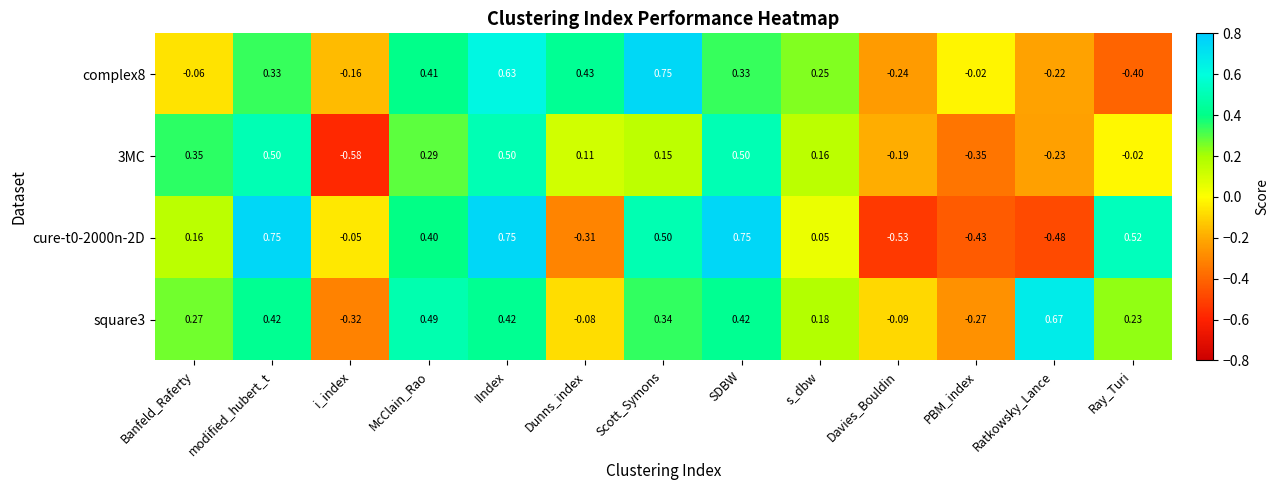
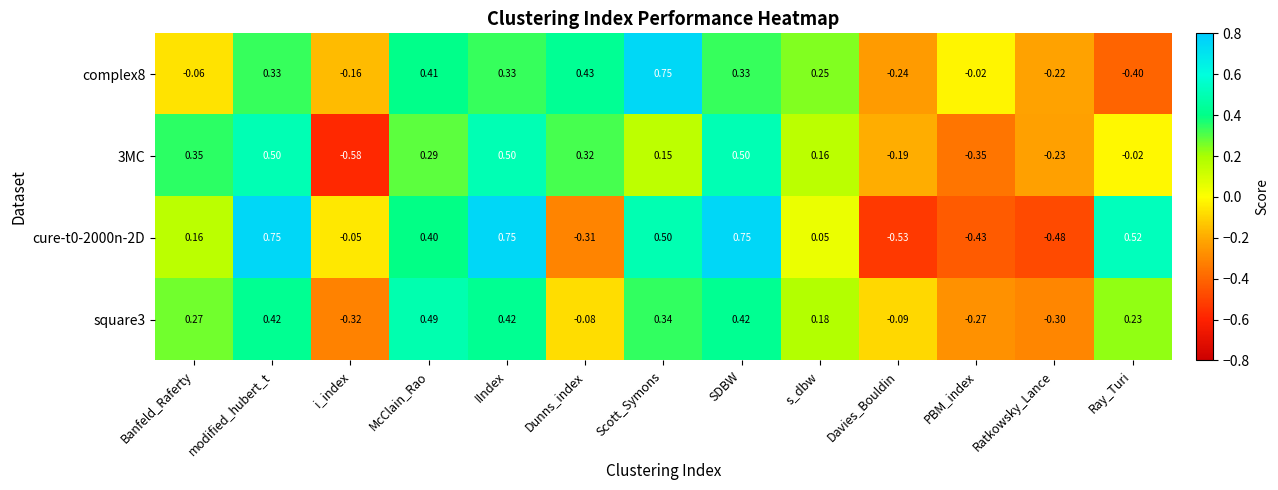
complex8, IIndex: 0.63 -> 0.33
3MC, Dunns_index: 0.11 -> 0.32
square3, Ratkowsky_Lance: 0.67 -> -0.30
